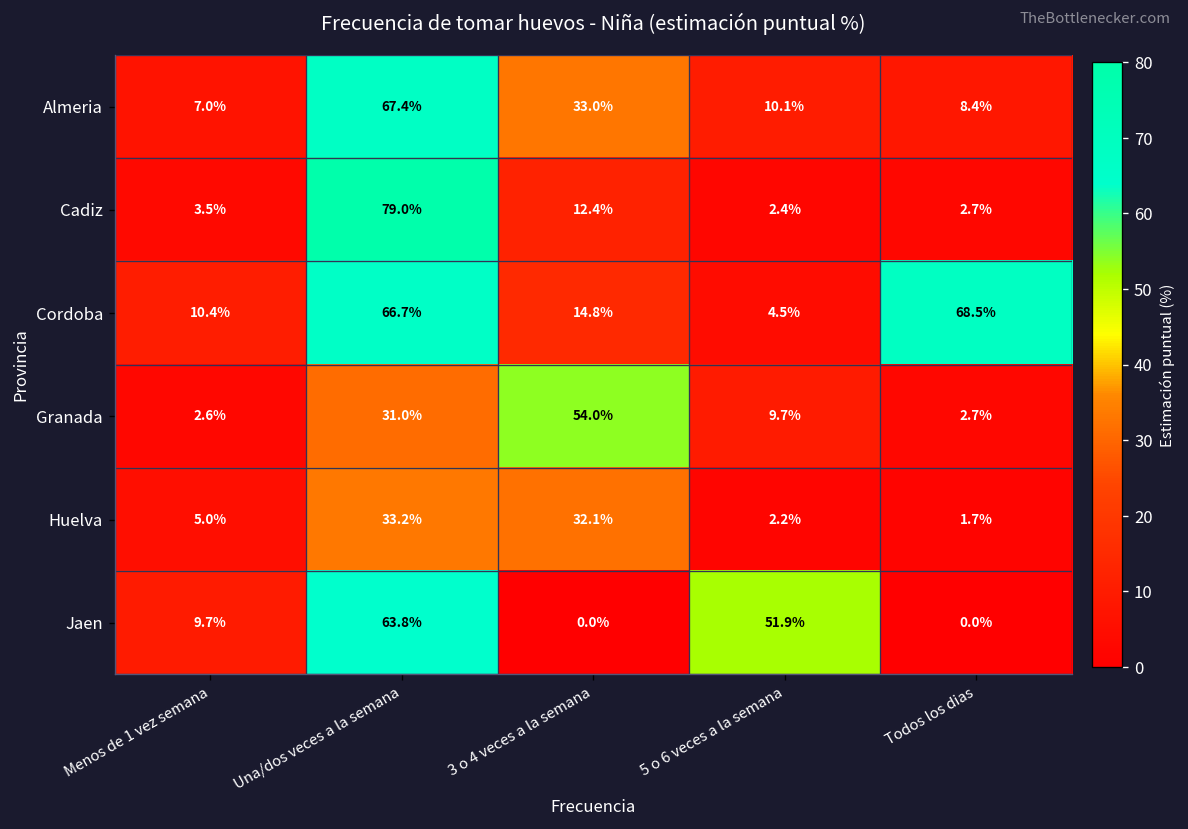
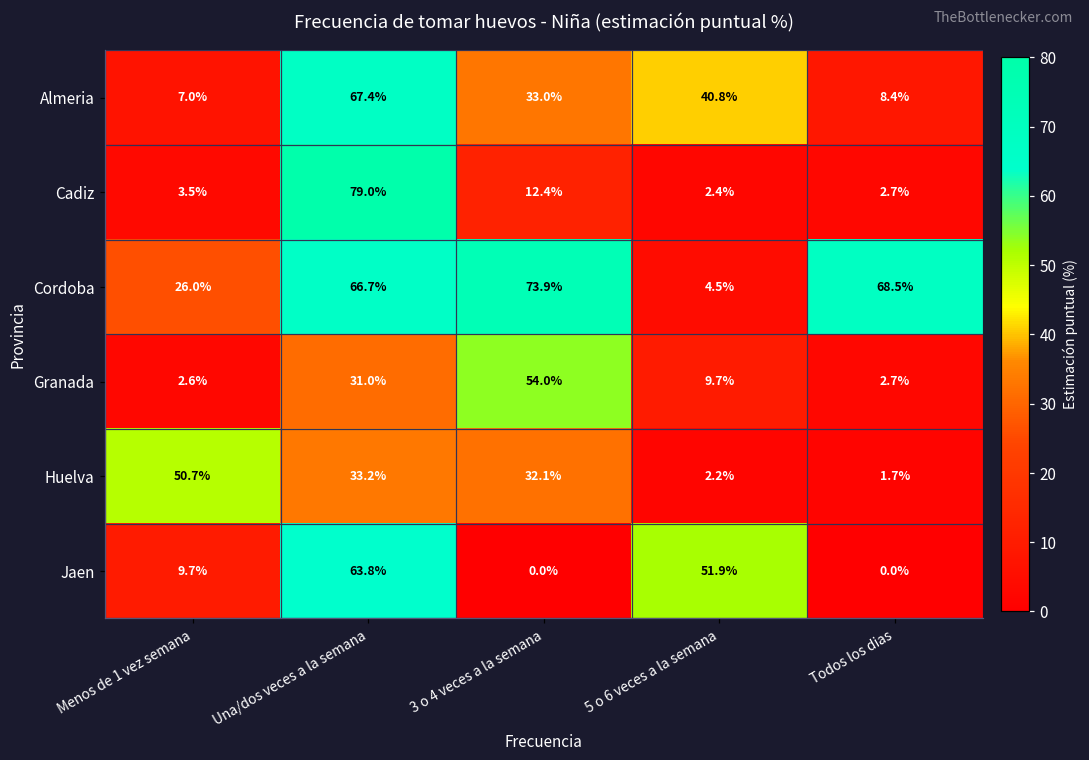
Almeria, 5 o 6 veces a la semana: 10.1% -> 40.8%
Cordoba, Menos de 1 vez semana: 10.4% -> 26.0%
Cordoba, 3 o 4 veces a la semana: 14.8% -> 73.9%
Huelva, Menos de 1 vez semana: 5.0% -> 50.7%
